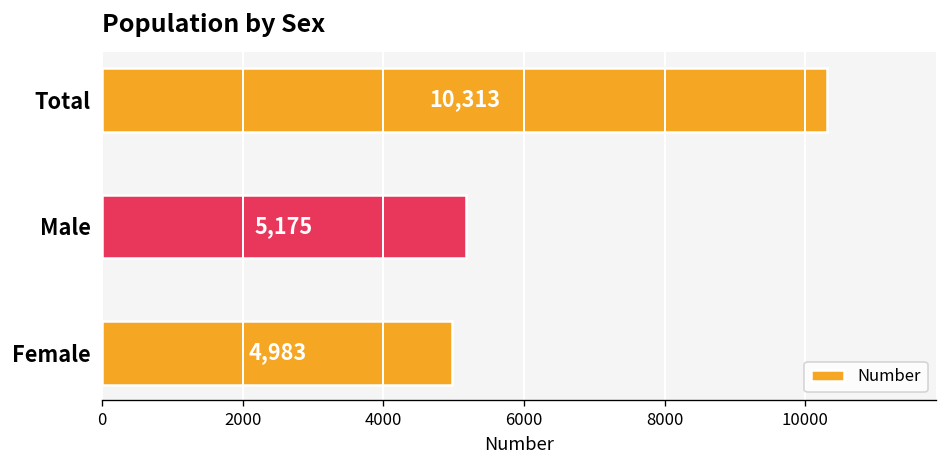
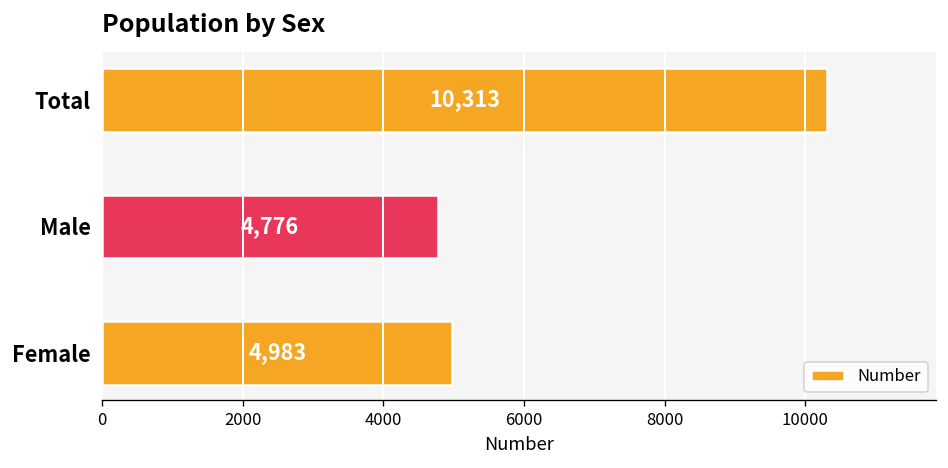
Male: 5,175 -> 4,776
